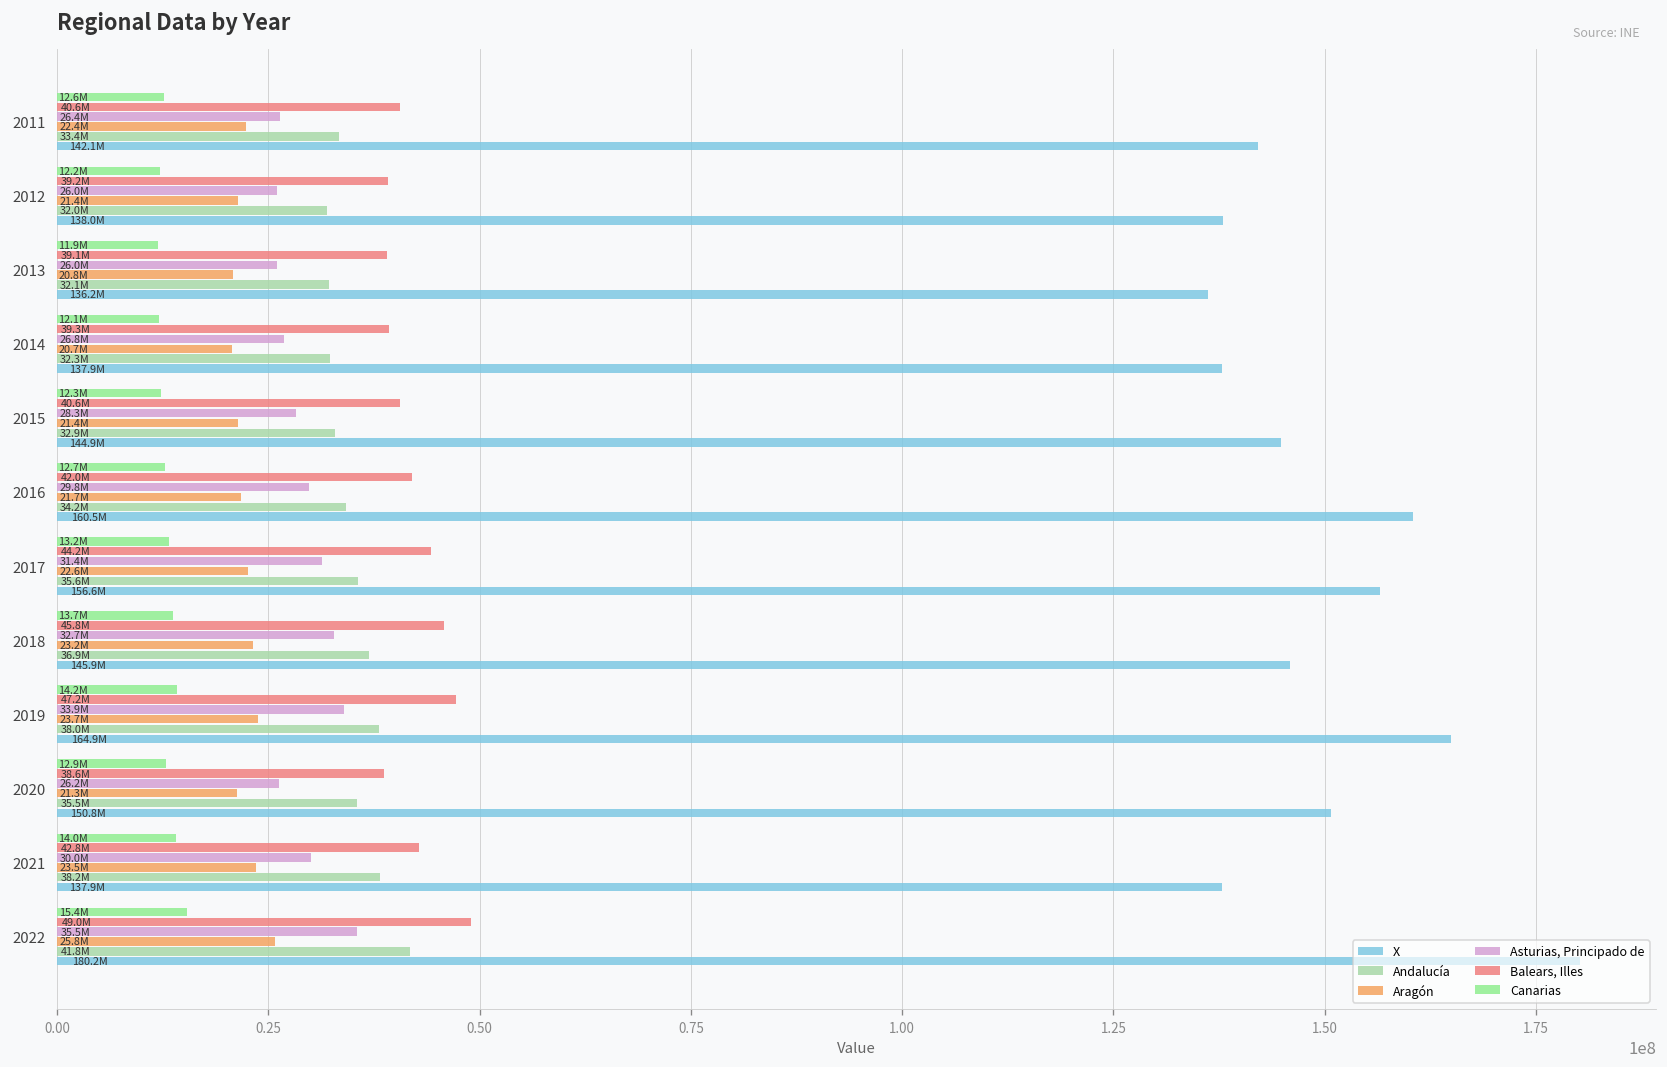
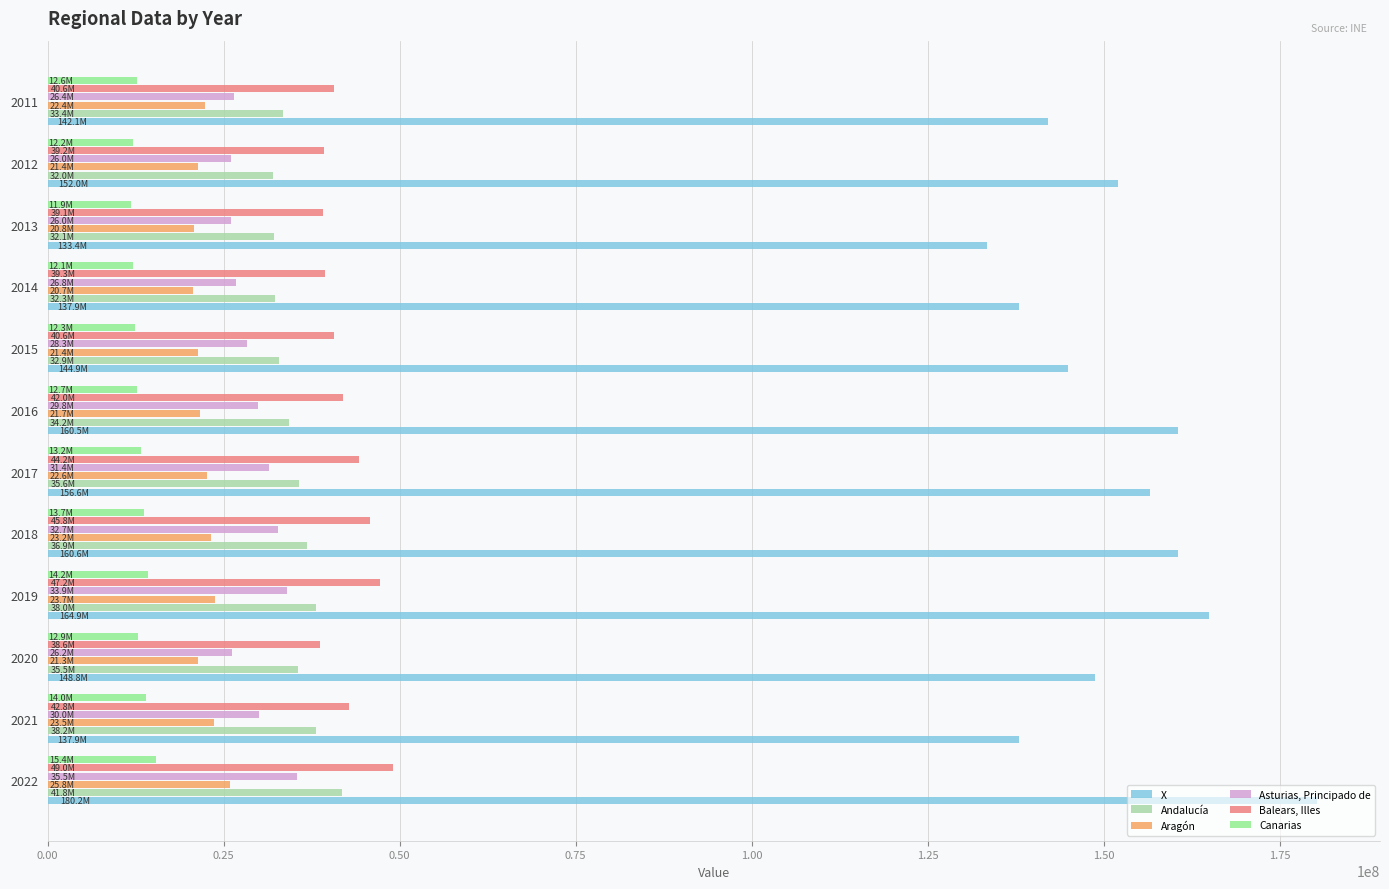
X, 2012: 138.0M -> 152.0M
X, 2013: 136.2M -> 133.4M
X, 2018: 145.9M -> 160.6M
X, 2020: 150.8M -> 148.8M
